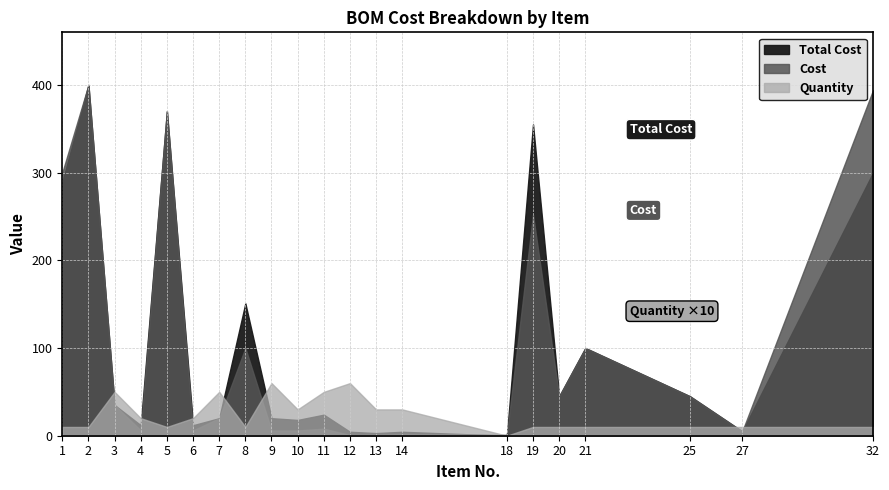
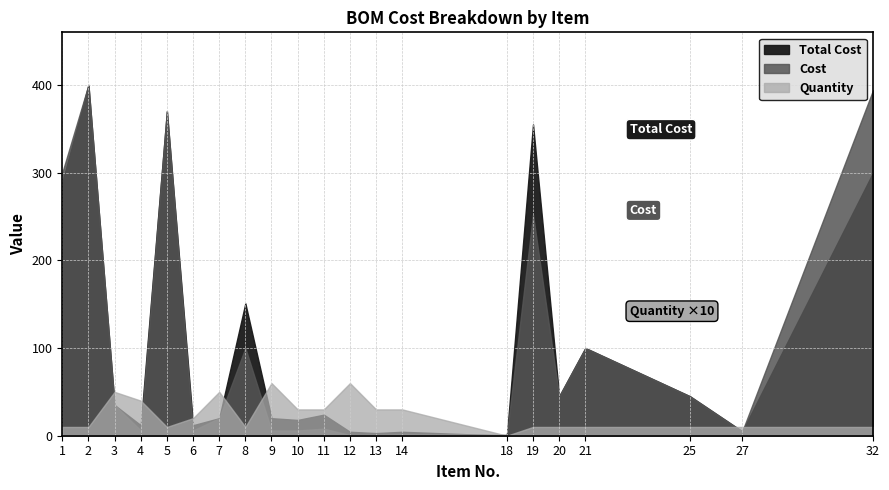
Quantity, 4: 20 -> 40
Quantity, 11: 50 -> 30
